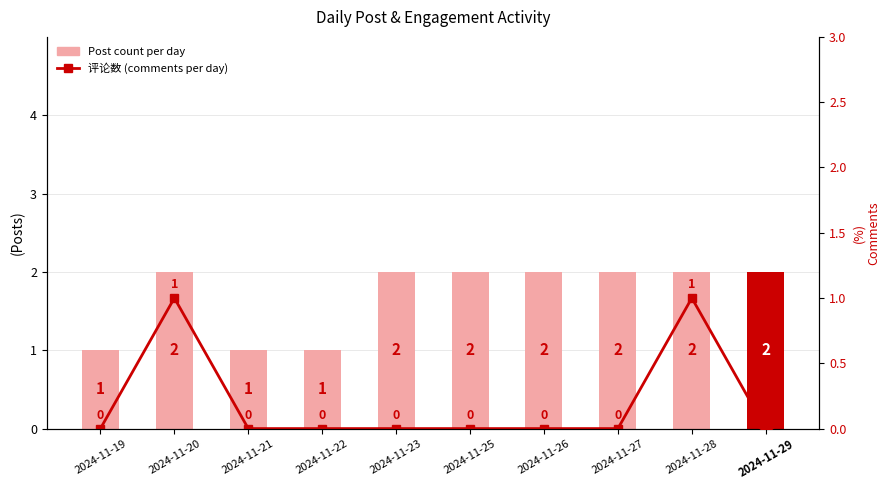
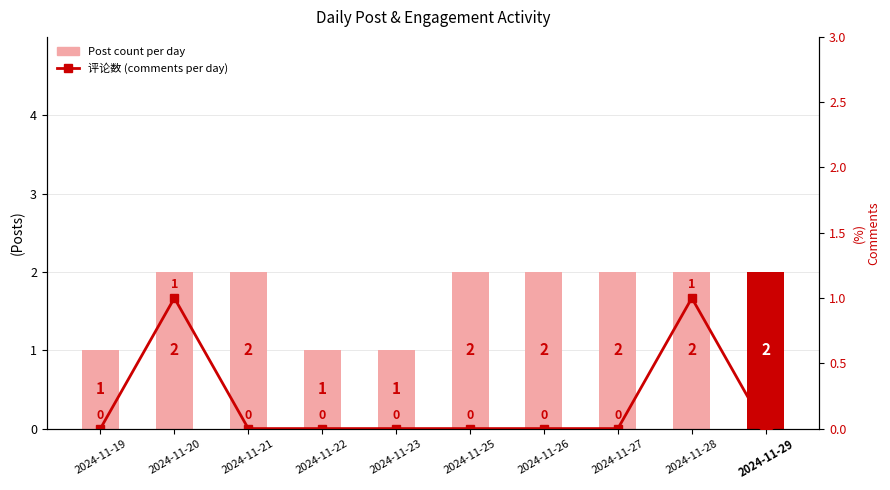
Post count per day, 2024-11-21: 1 -> 2
Post count per day, 2024-11-23: 2 -> 1
